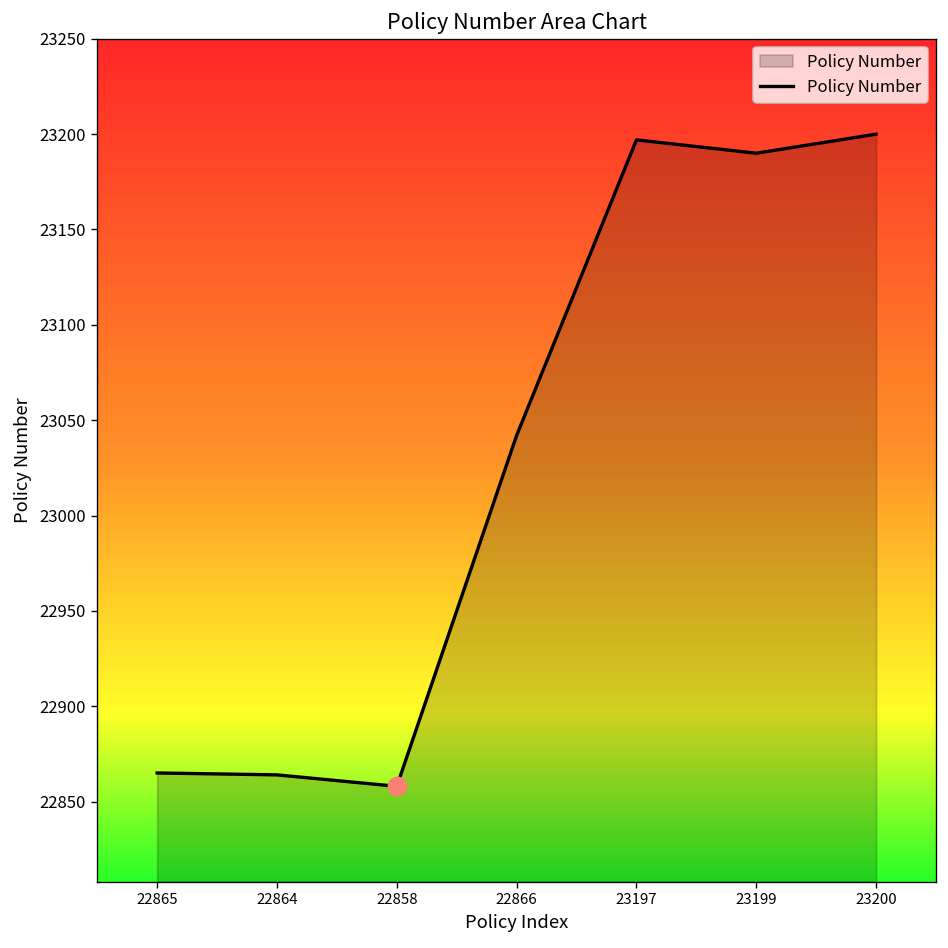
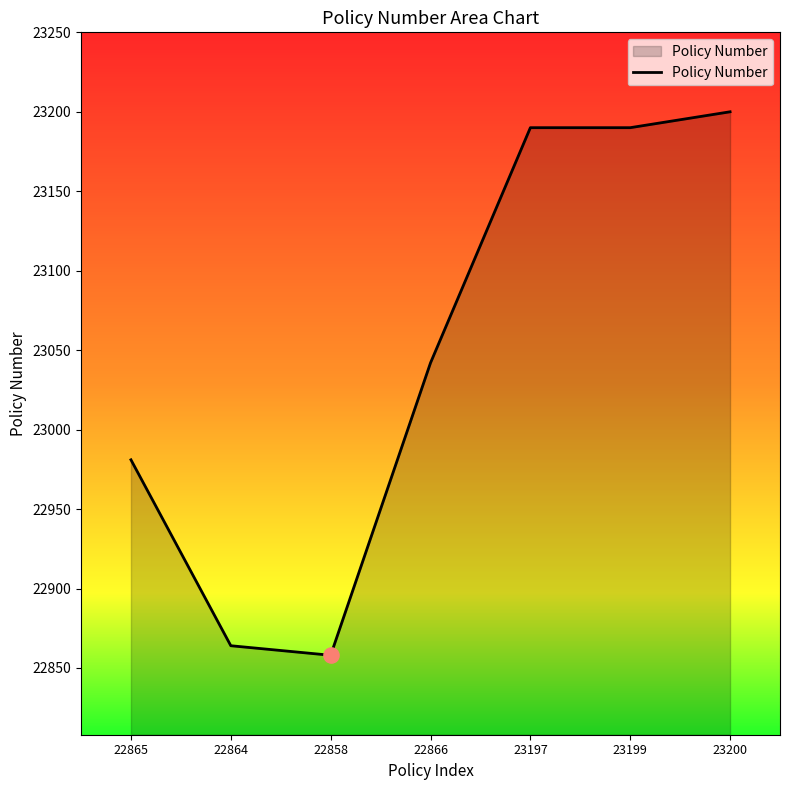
Policy Number, 22865: 22865 -> 22981
Policy Number, 23197: 23197 -> 23190
